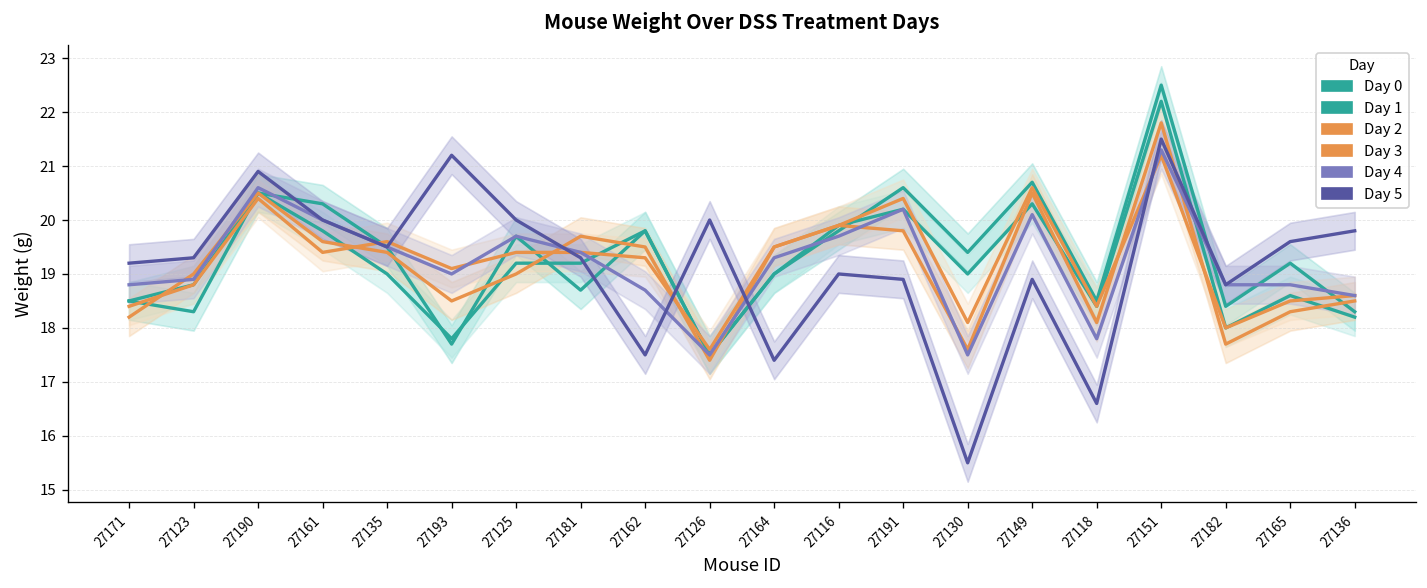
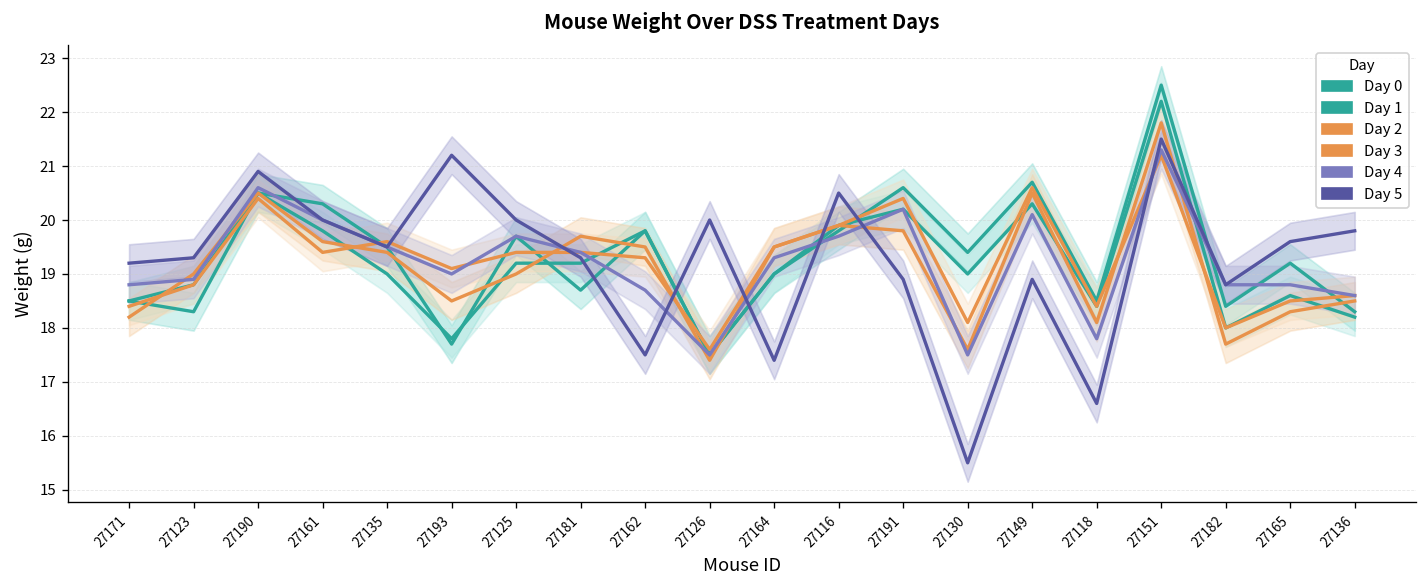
Day 5, 27116: 19.0 -> 20.5
